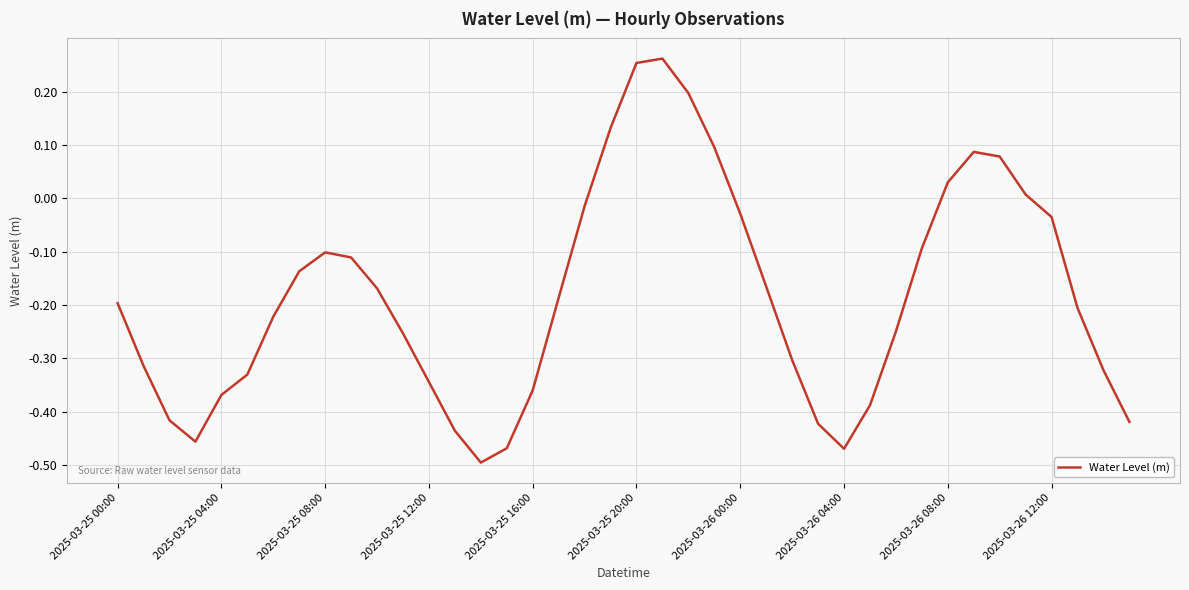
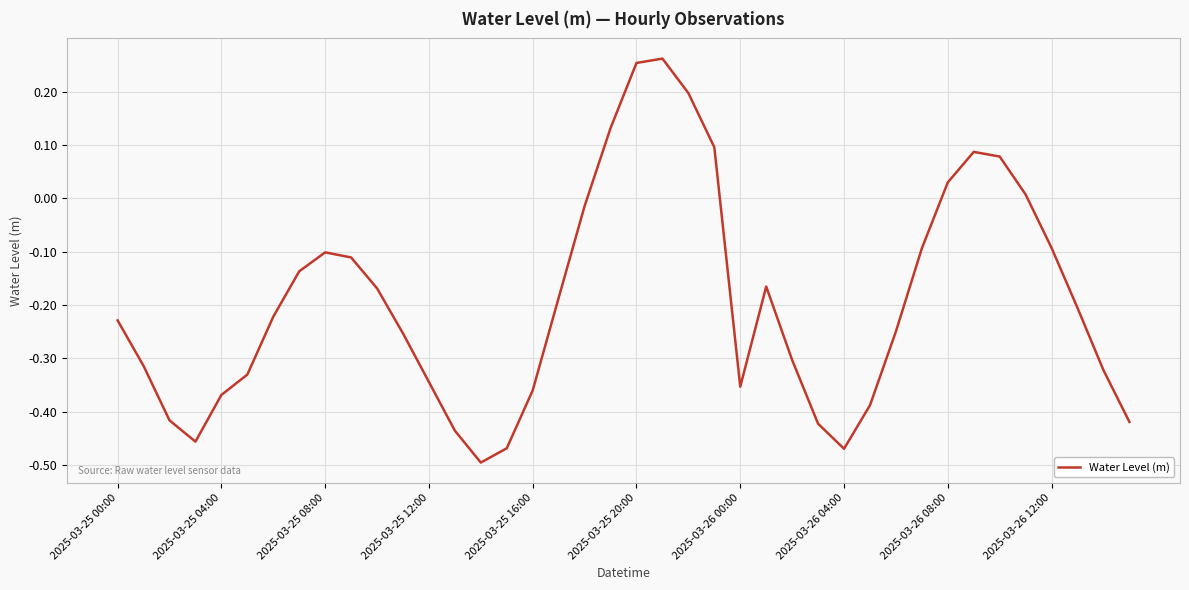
2025-03-25 00:00: -0.20 -> -0.23
2025-03-26 00:00: -0.03 -> -0.35
2025-03-26 12:00: -0.04 -> -0.09
